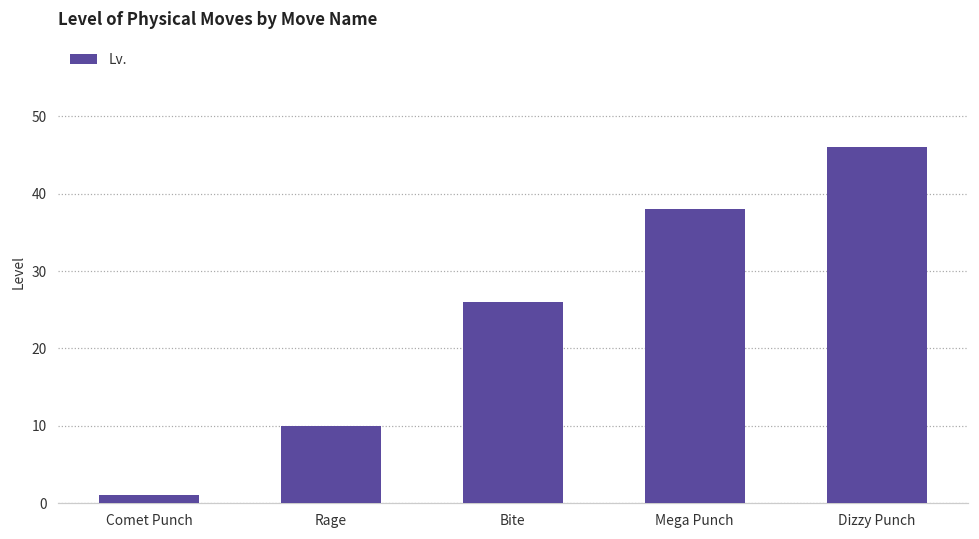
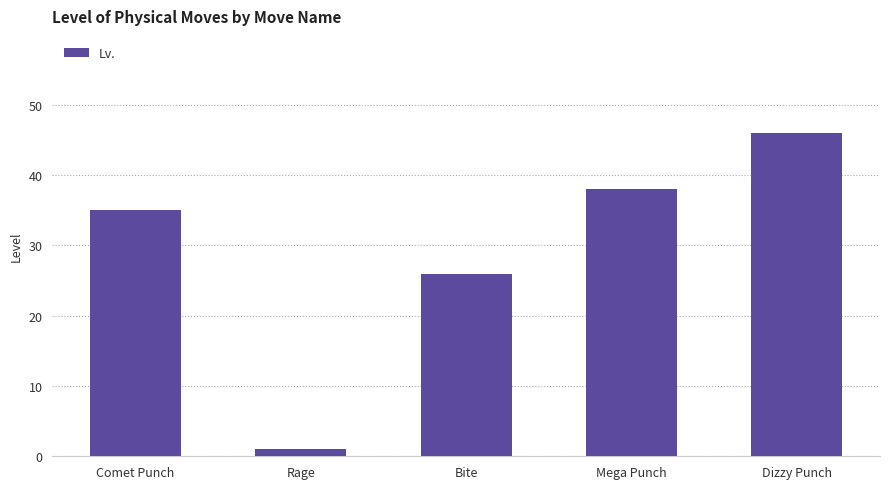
Comet Punch: 1 -> 35
Rage: 10 -> 1
